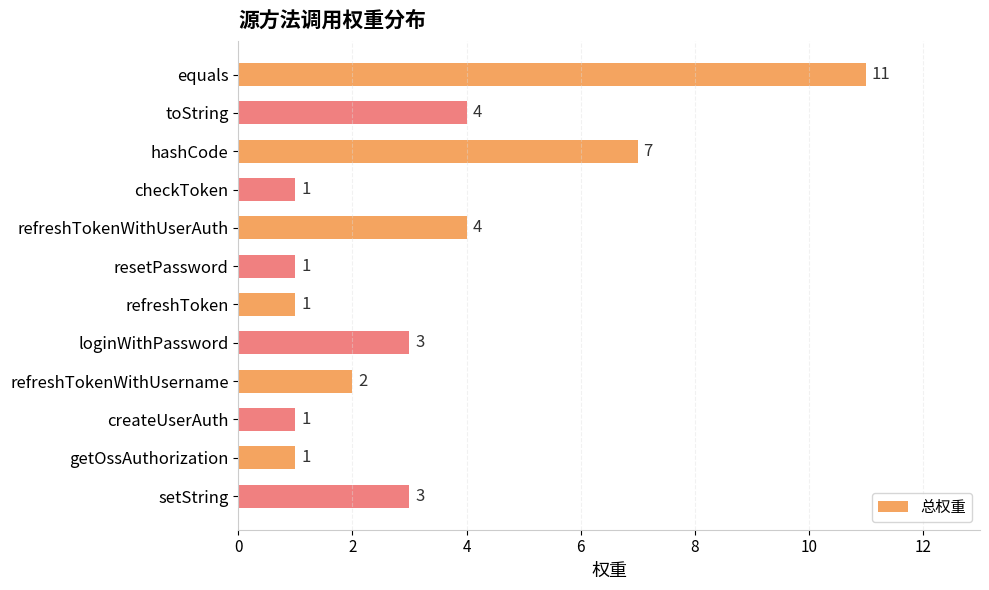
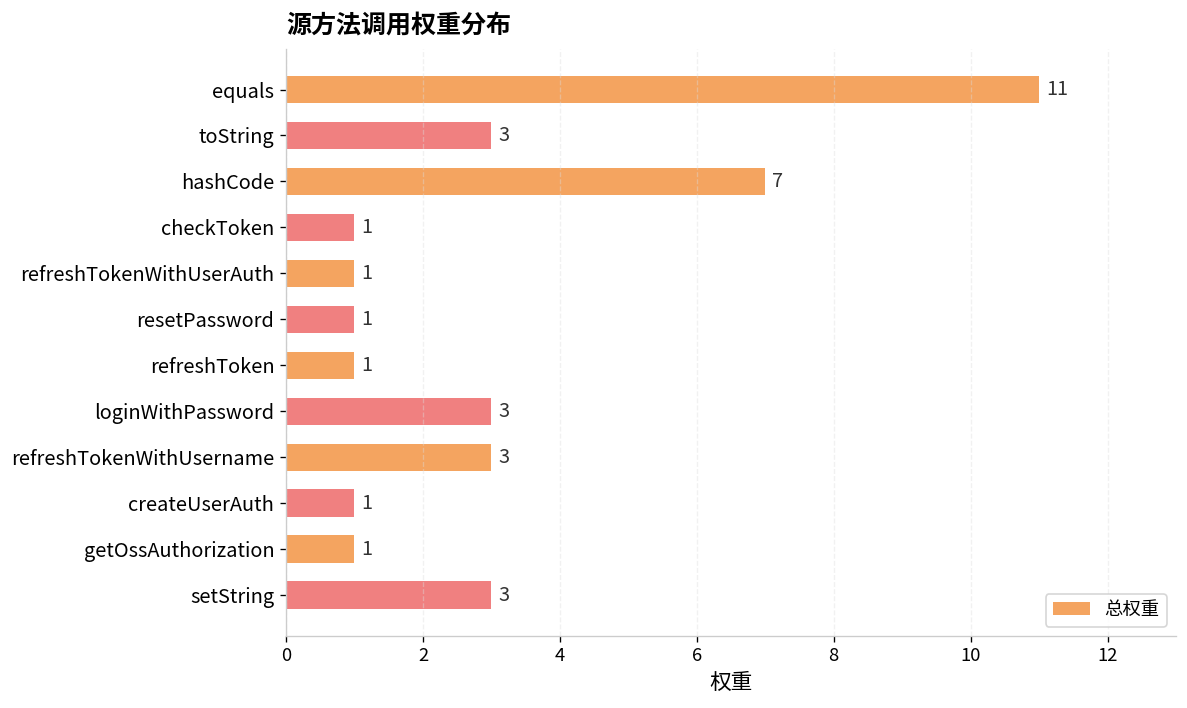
toString: 4 -> 3
refreshTokenWithUserAuth: 4 -> 1
refreshTokenWithUsername: 2 -> 3
